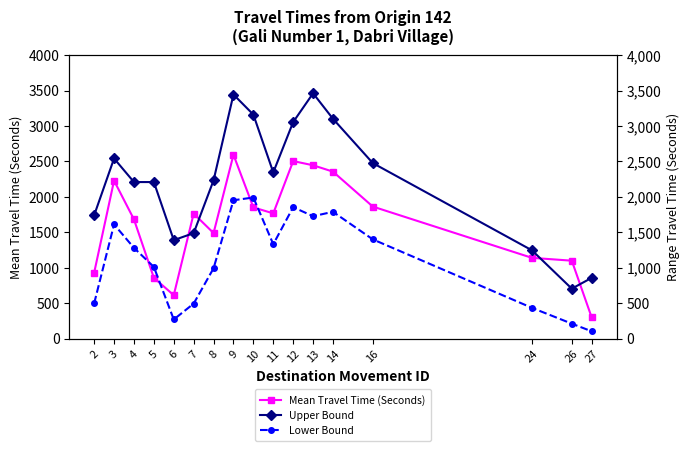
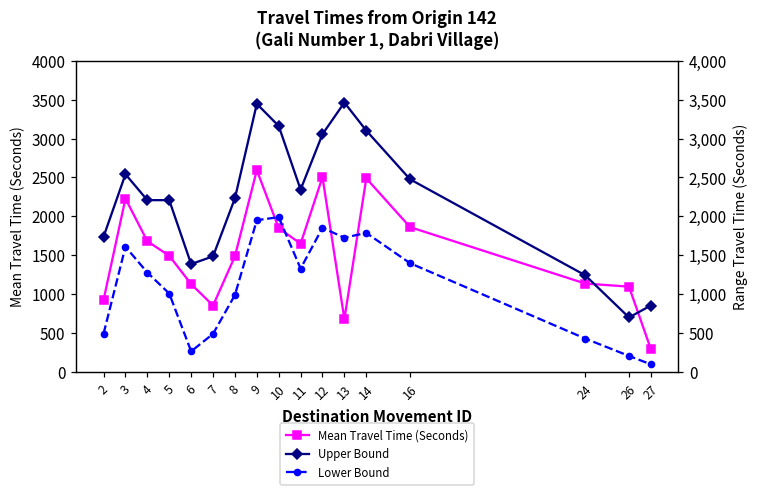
Mean Travel Time (Seconds), 5: 900 -> 1500
Mean Travel Time (Seconds), 6: 600 -> 1100
Mean Travel Time (Seconds), 7: 1800 -> 900
Mean Travel Time (Seconds), 11: 1800 -> 1700
Mean Travel Time (Seconds), 13: 2400 -> 700
Mean Travel Time (Seconds), 14: 2400 -> 2500
